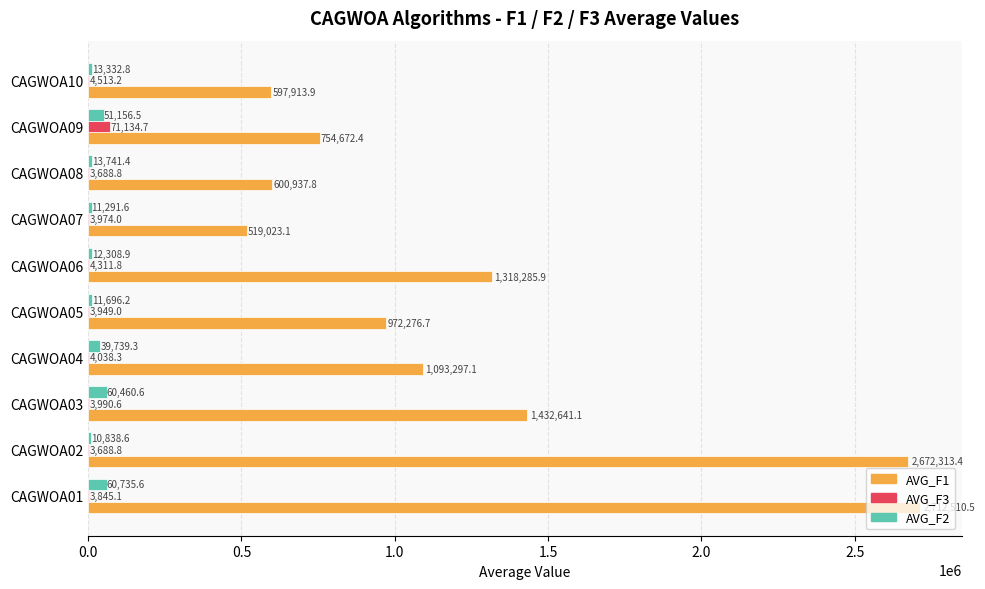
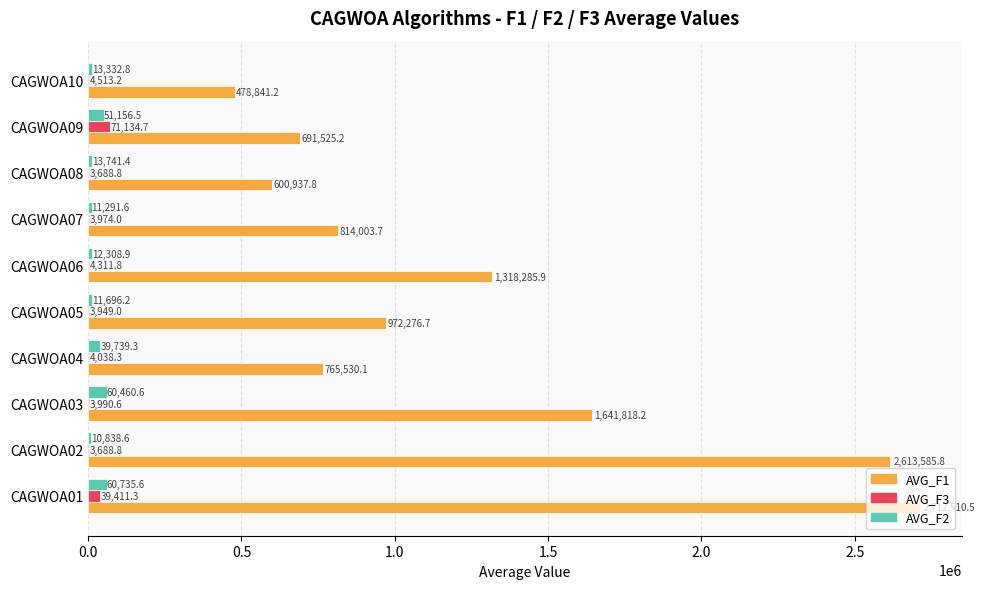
AVG_F1, CAGWOA10: 597,913.9 -> 478,841.2
AVG_F1, CAGWOA09: 754,672.4 -> 691,525.2
AVG_F1, CAGWOA07: 519,023.1 -> 814,003.7
AVG_F1, CAGWOA04: 1,093,297.1 -> 765,530.1
AVG_F1, CAGWOA03: 1,432,641.1 -> 1,641,818.2
AVG_F1, CAGWOA02: 2,672,313.4 -> 2,613,585.8
AVG_F3, CAGWOA01: 3,845.1 -> 39,411.3
